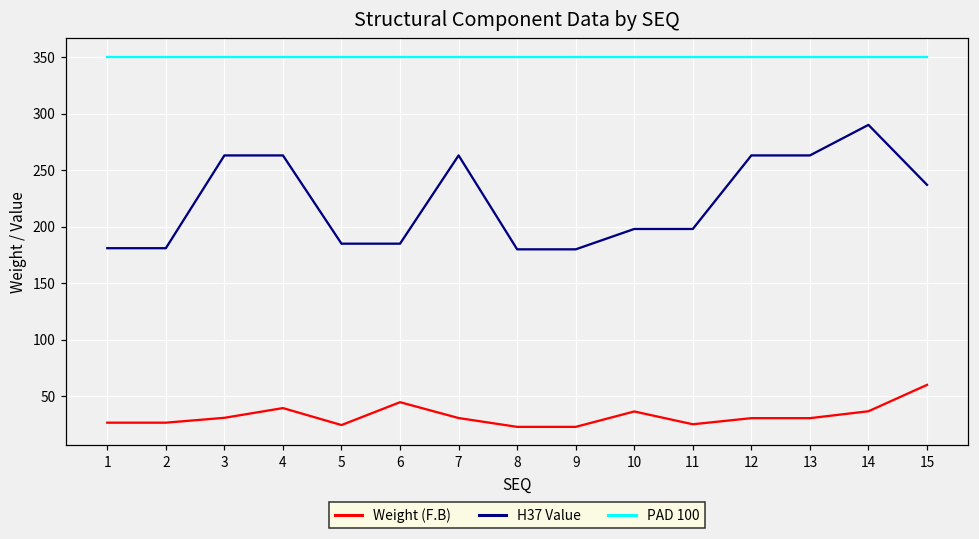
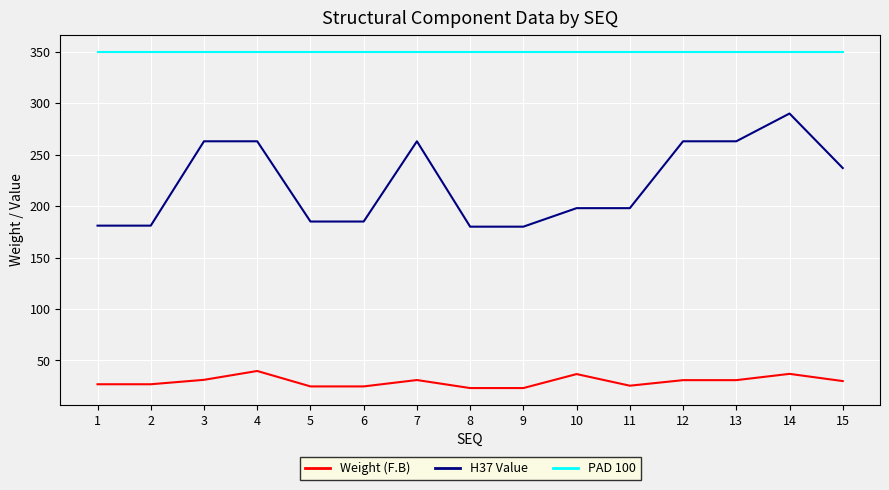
Weight (F.B), 6: 45 -> 25
Weight (F.B), 15: 60 -> 30
